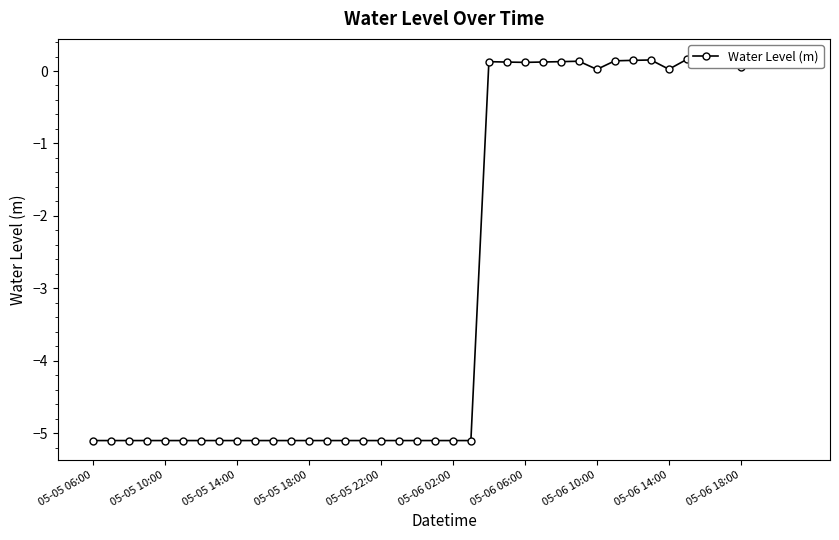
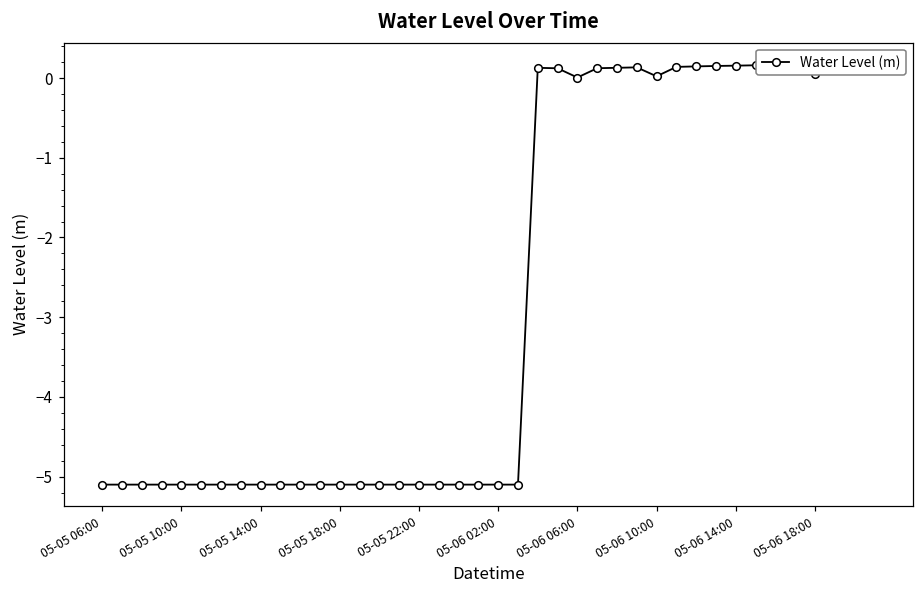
05-06 06:00: 0.1 -> 0.0
05-06 14:00: 0.0 -> 0.2
